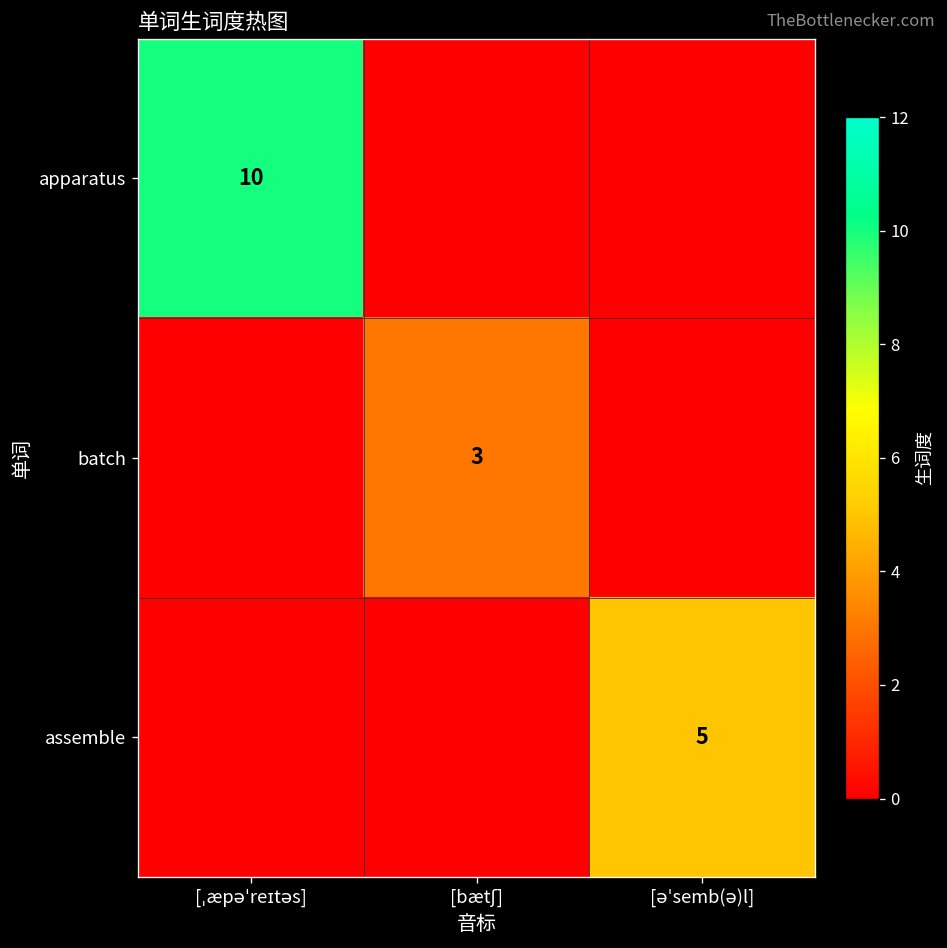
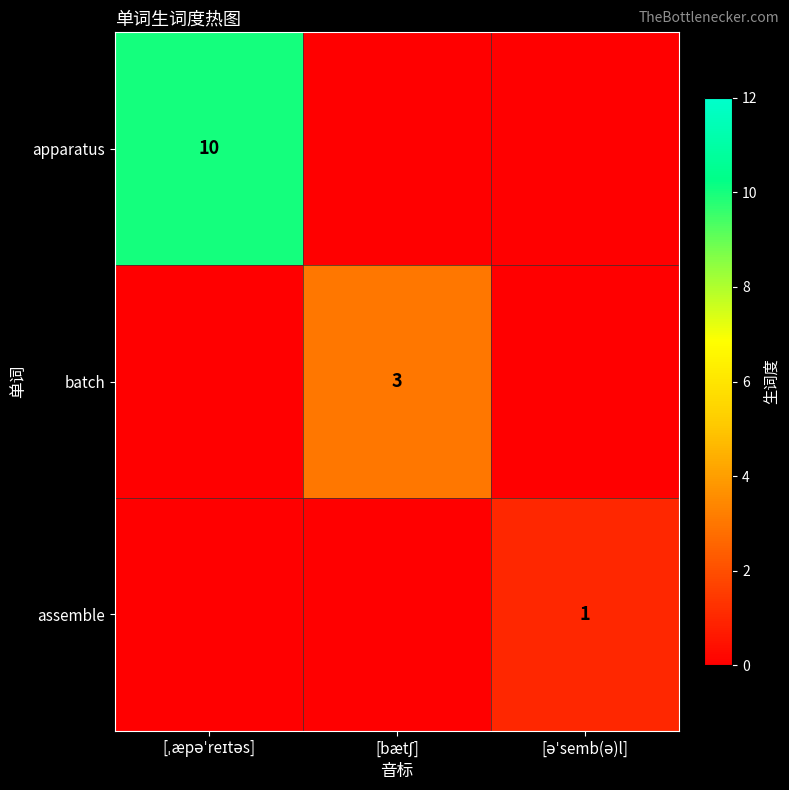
assemble, [əˈsemb(ə)l]: 5 -> 1
